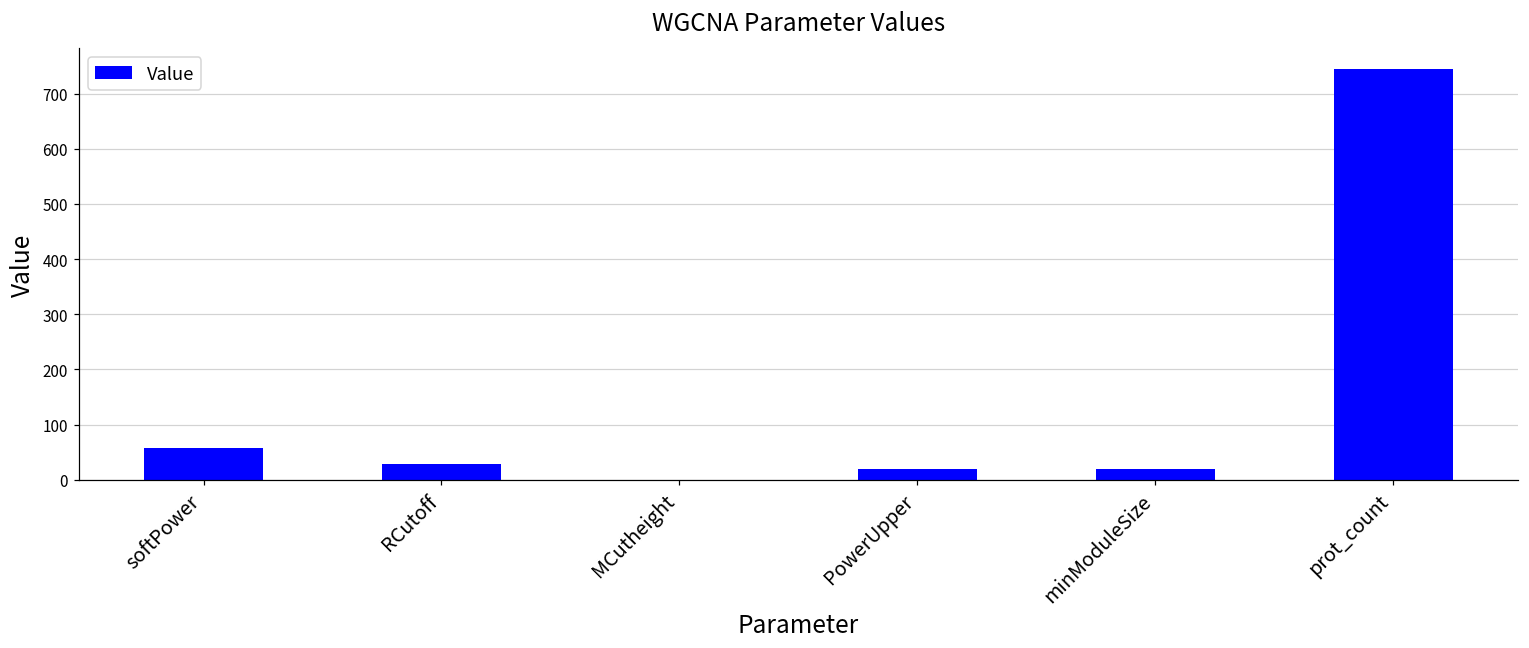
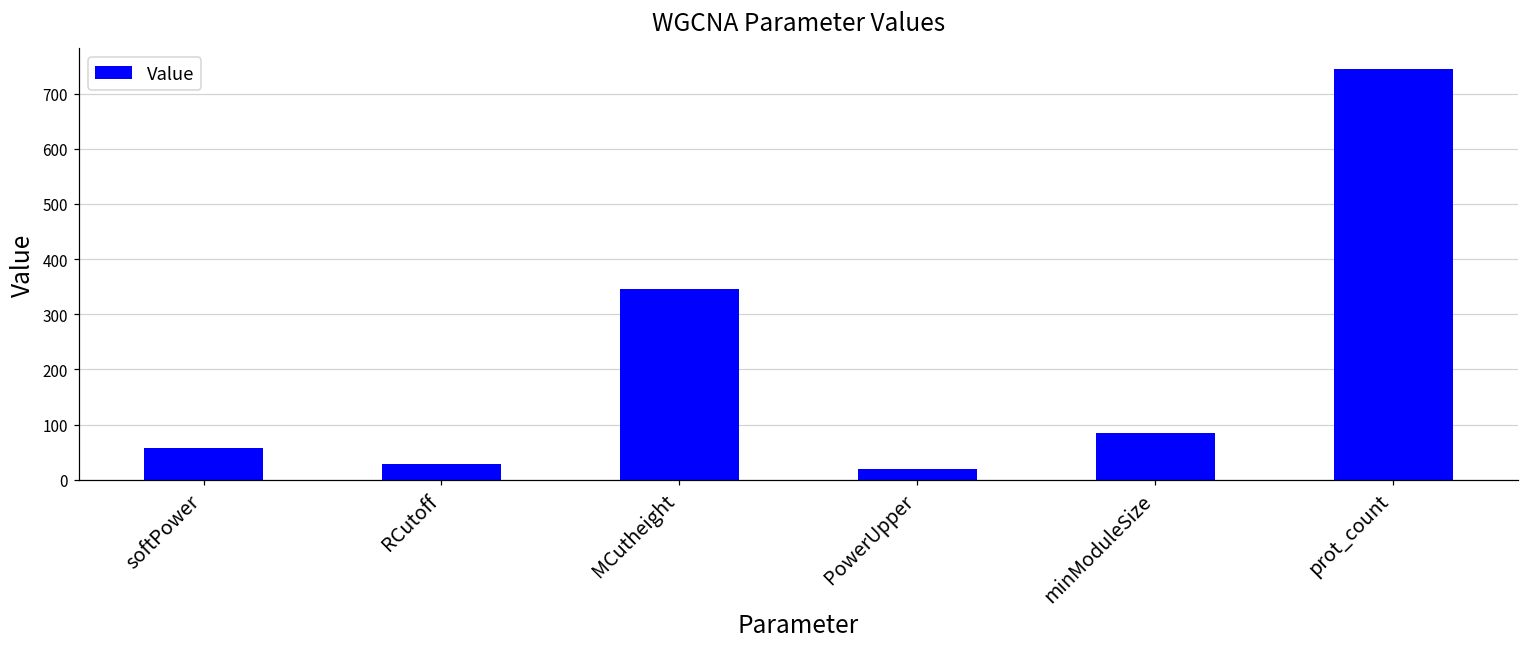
MCutheight: 0 -> 350
minModuleSize: 20 -> 90
